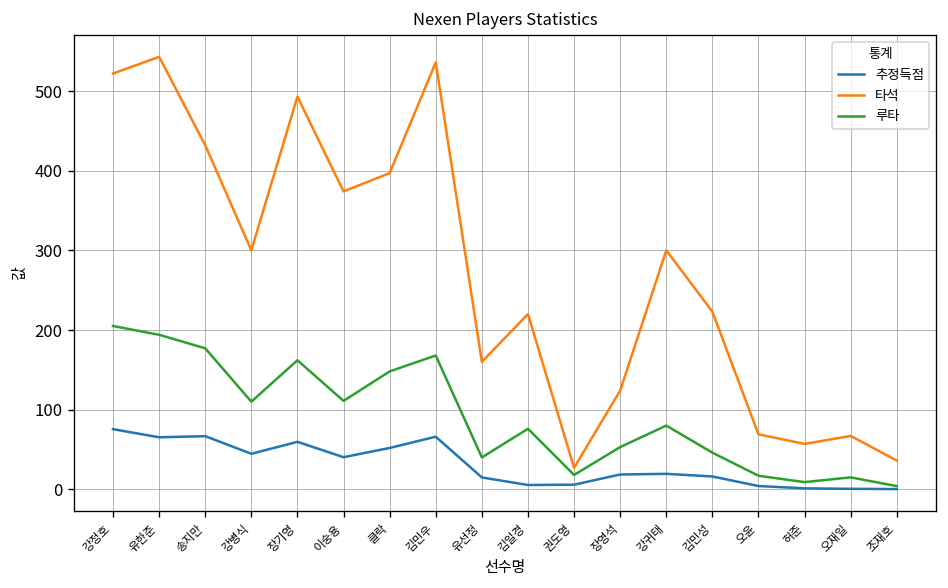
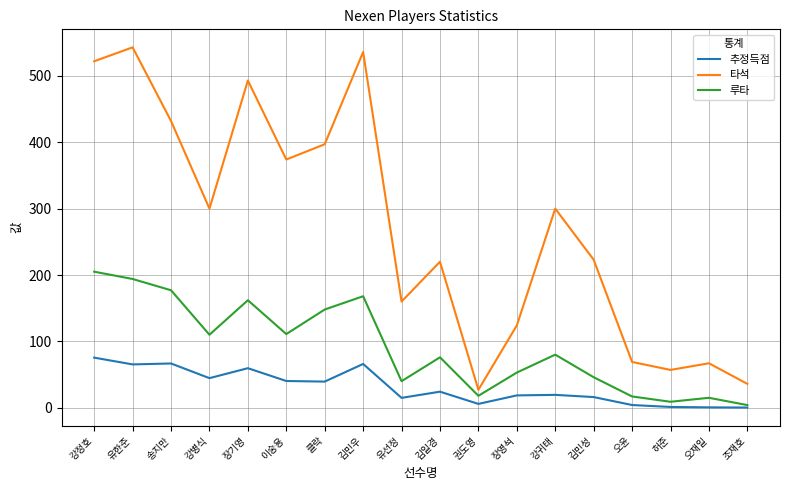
추정득점, 클락: 50 -> 40
추정득점, 김일경: 10 -> 20
